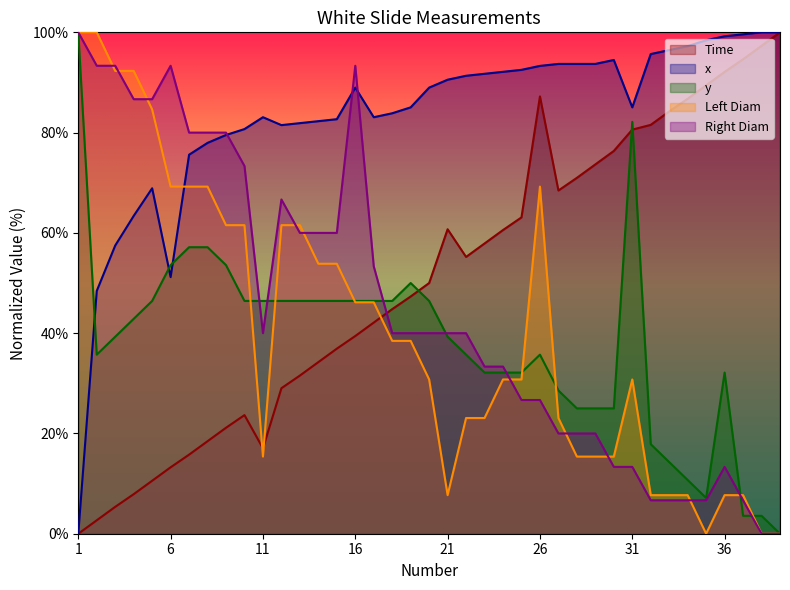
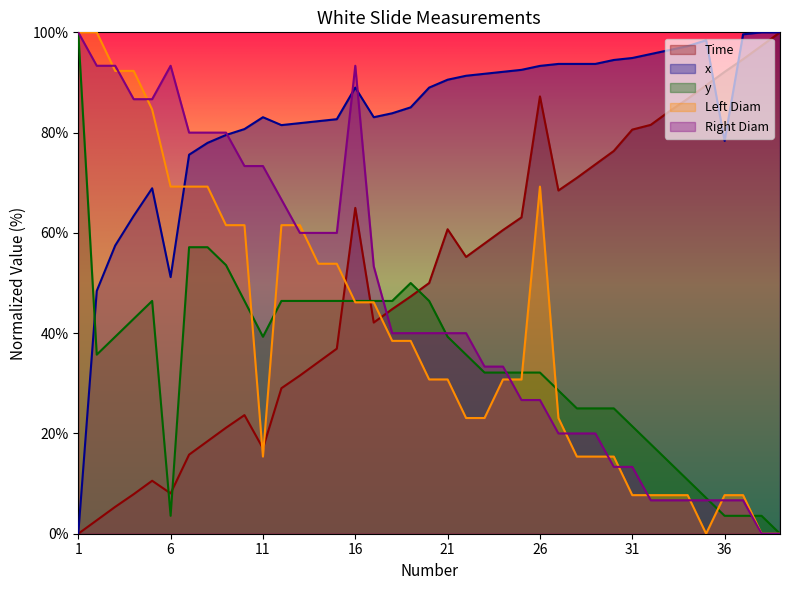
Time, 6: 13% -> 8%
y, 6: 54% -> 4%
y, 11: 46% -> 39%
Right Diam, 11: 40% -> 73%
Time, 16: 39% -> 65%
Left Diam, 21: 8% -> 31%
y, 26: 36% -> 32%
x, 31: 85% -> 95%
y, 31: 82% -> 21%
Left Diam, 31: 31% -> 8%
x, 36: 99% -> 78%
y, 36: 32% -> 4%
Right Diam, 36: 13% -> 7%
